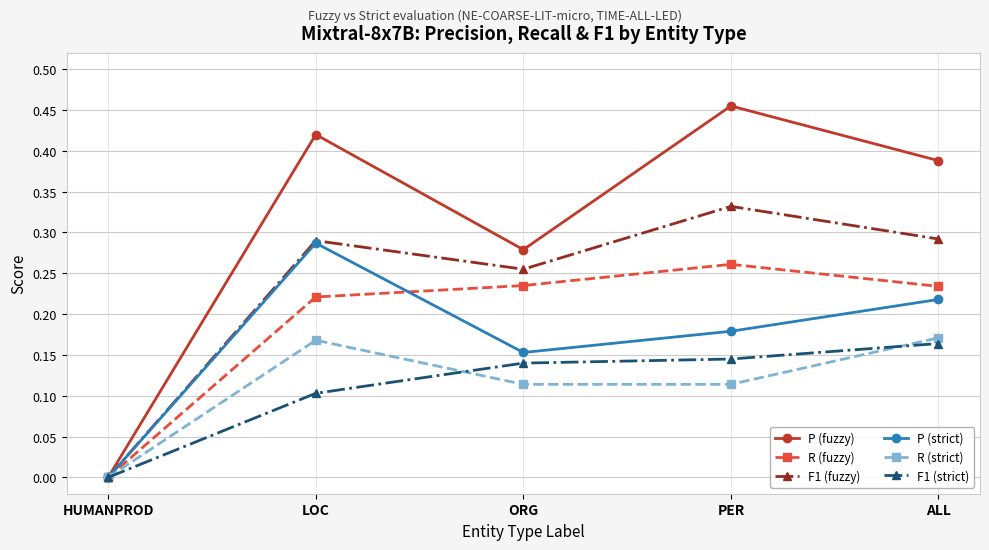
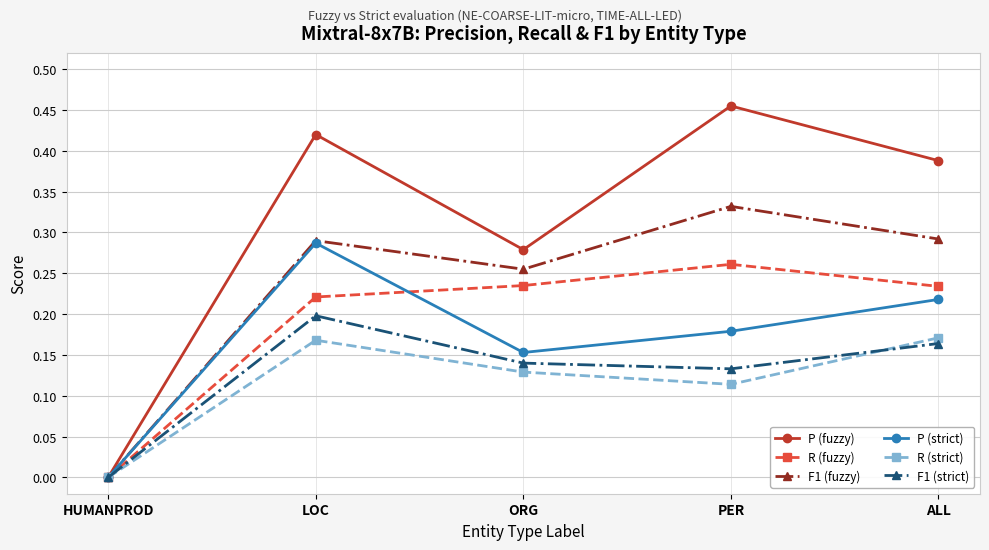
F1 (strict), LOC: 0.10 -> 0.20
R (strict), ORG: 0.11 -> 0.13
F1 (strict), PER: 0.15 -> 0.13
